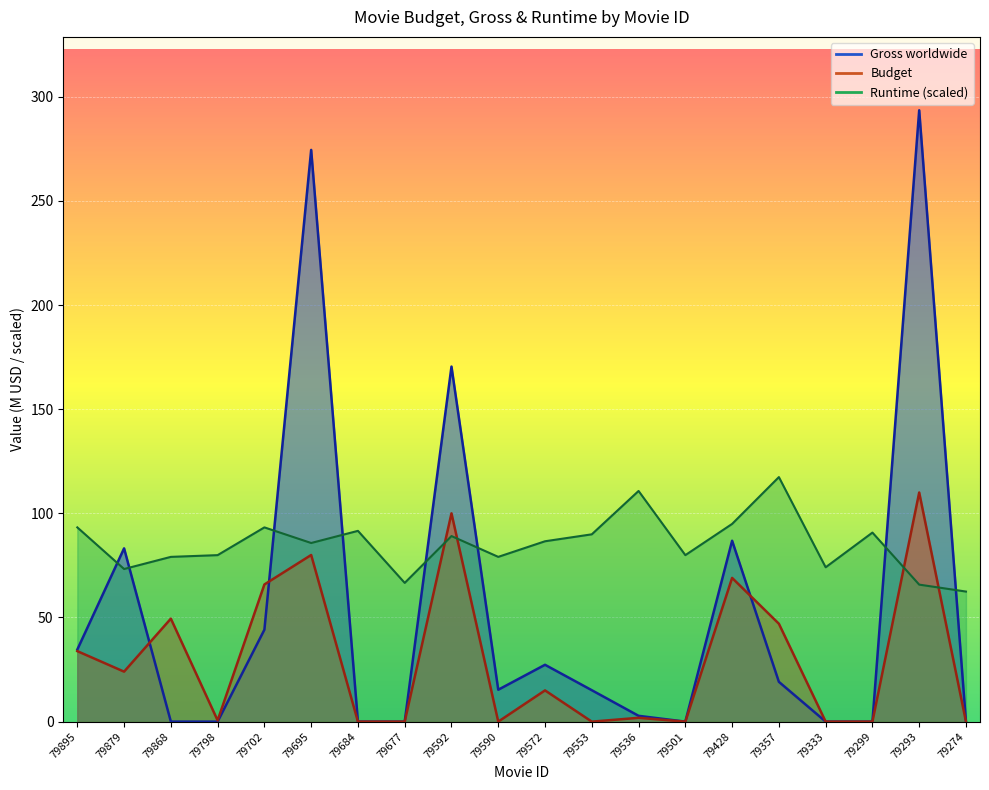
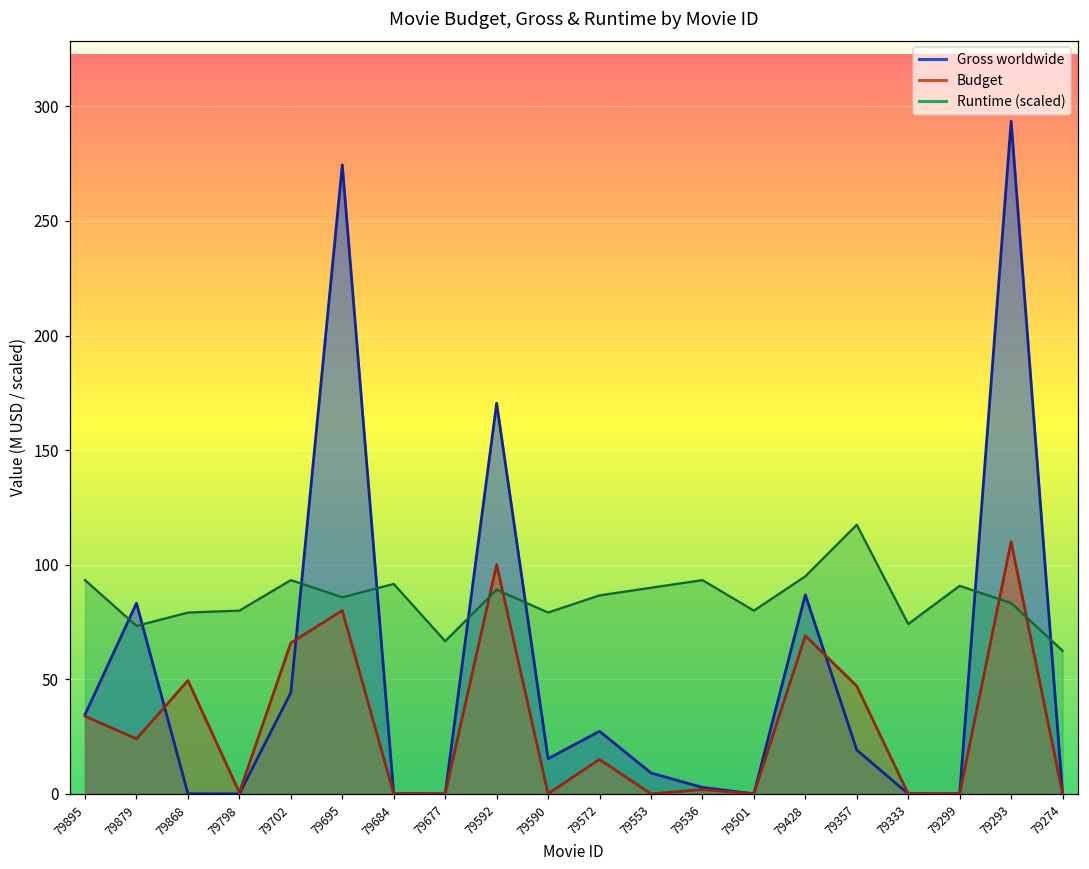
Gross worldwide, 79553: 15 -> 9
Runtime (scaled), 79536: 111 -> 93
Runtime (scaled), 79293: 66 -> 83
